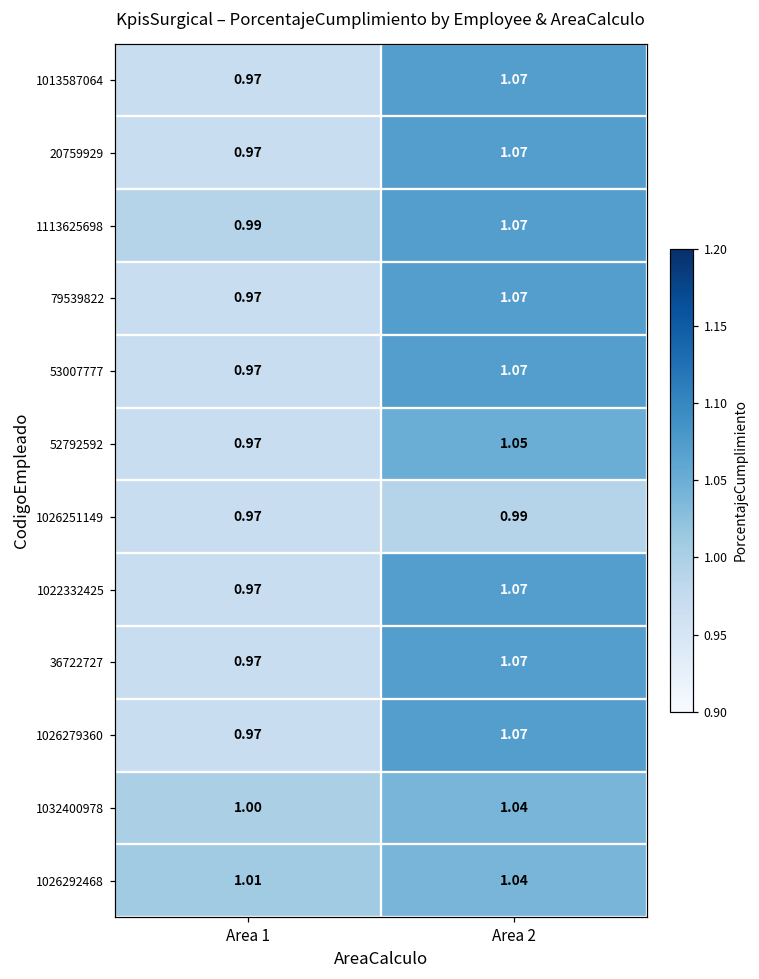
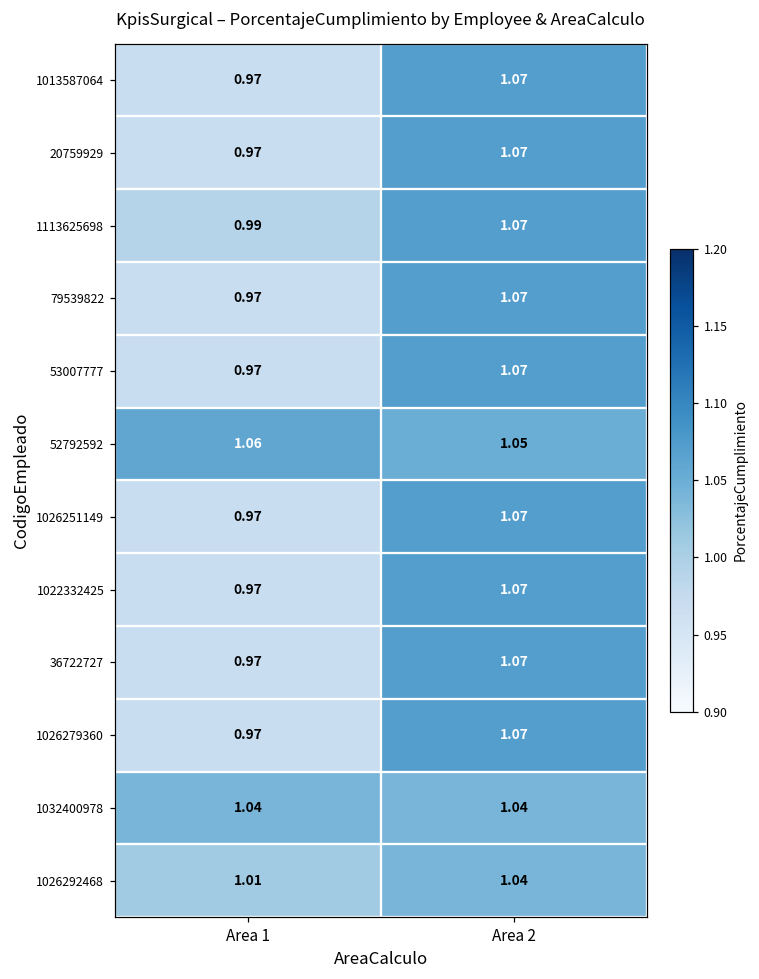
52792592, Area 1: 0.97 -> 1.06
1026251149, Area 2: 0.99 -> 1.07
1032400978, Area 1: 1.00 -> 1.04
